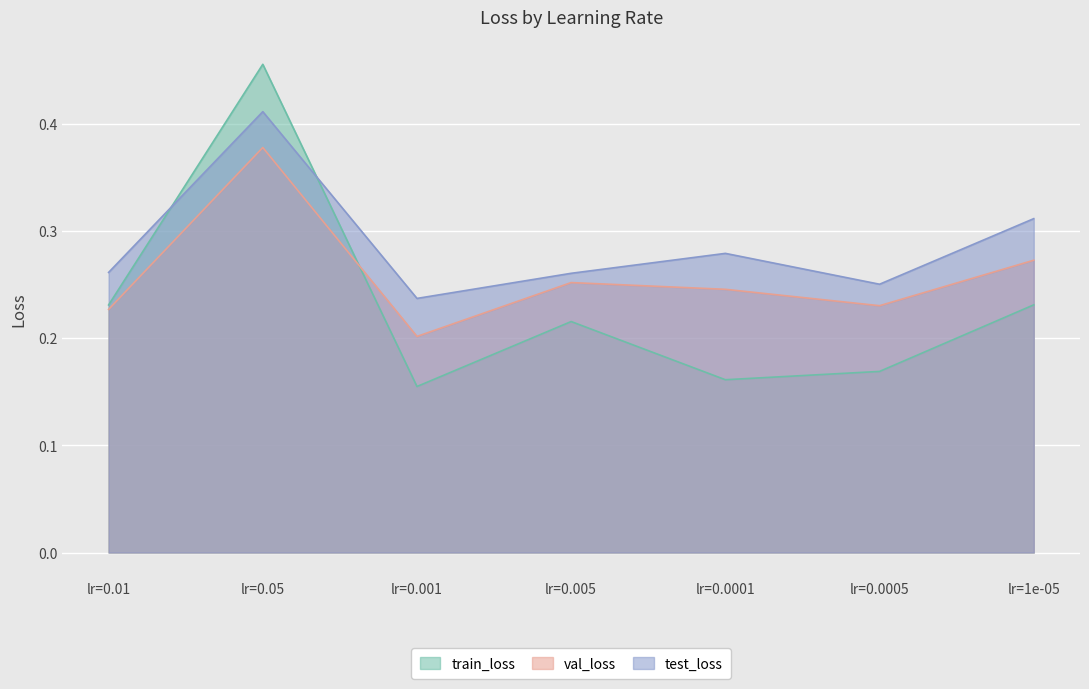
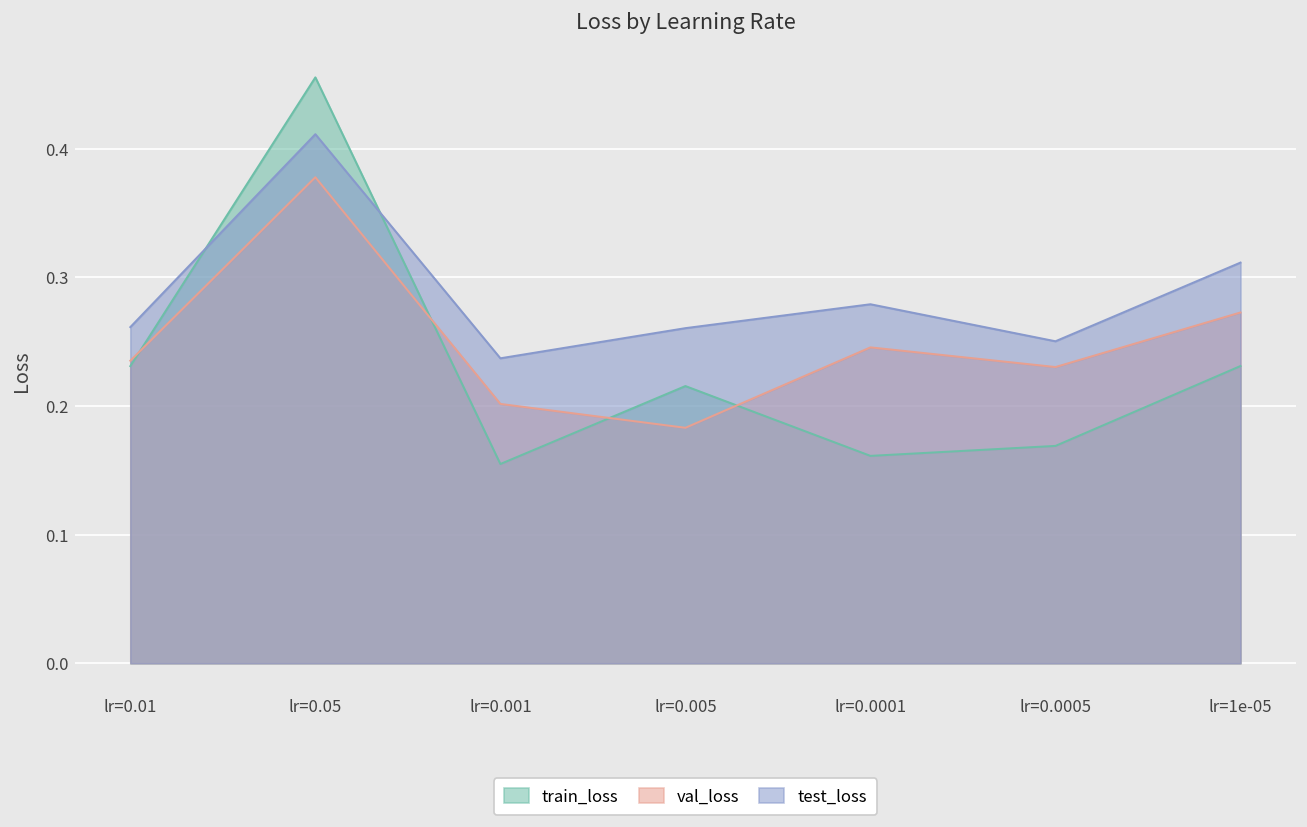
val_loss, lr=0.01: 0.227 -> 0.235
val_loss, lr=0.005: 0.252 -> 0.183
